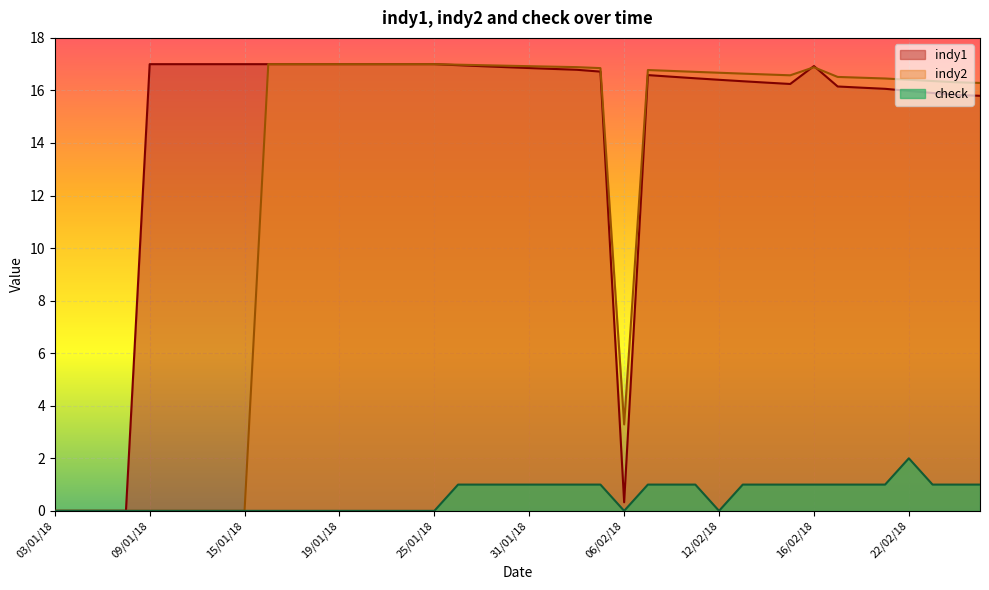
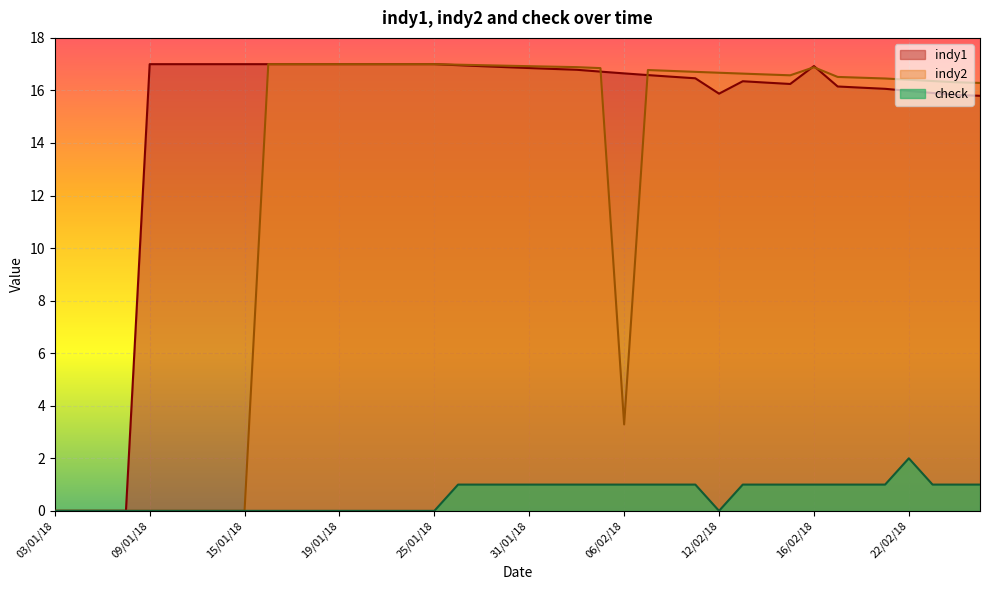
indy1, 06/02/18: 0.3 -> 16.6
check, 06/02/18: 0 -> 1
indy1, 12/02/18: 16.4 -> 15.9
